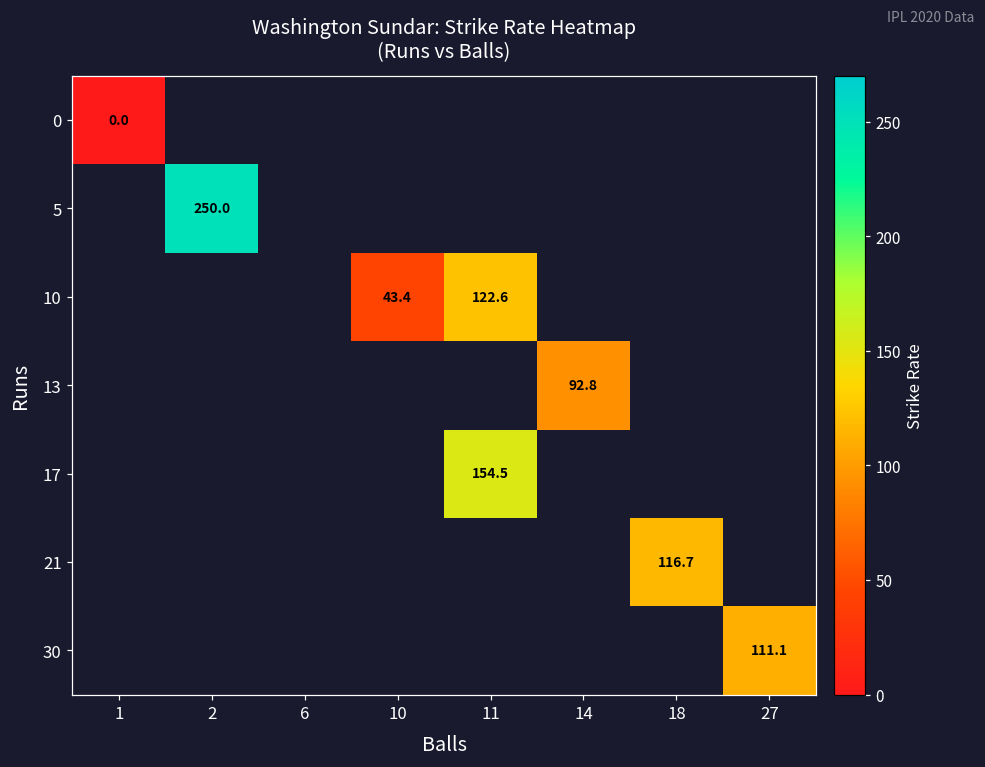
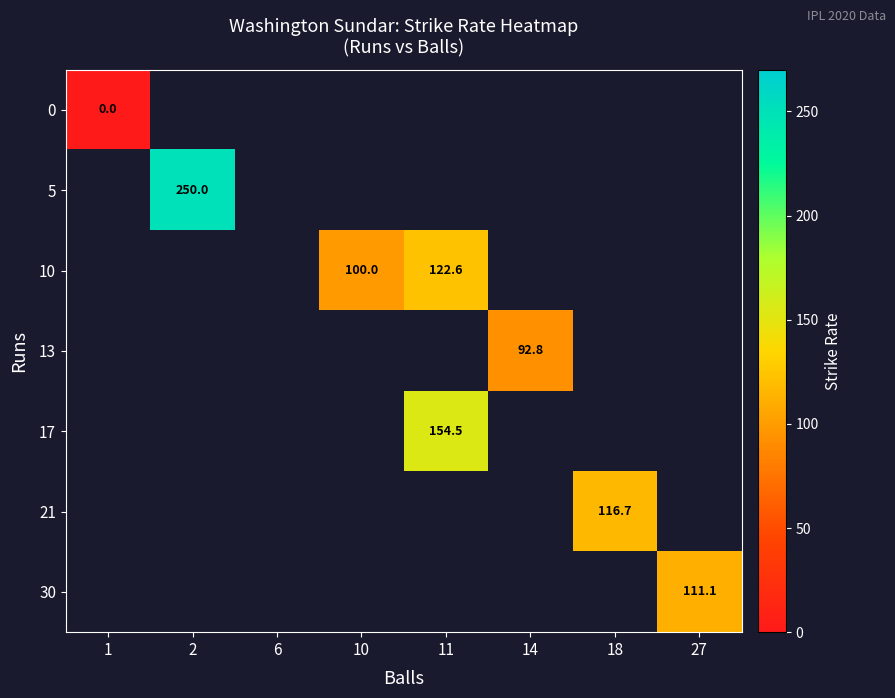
10, 10: 43.4 -> 100.0
